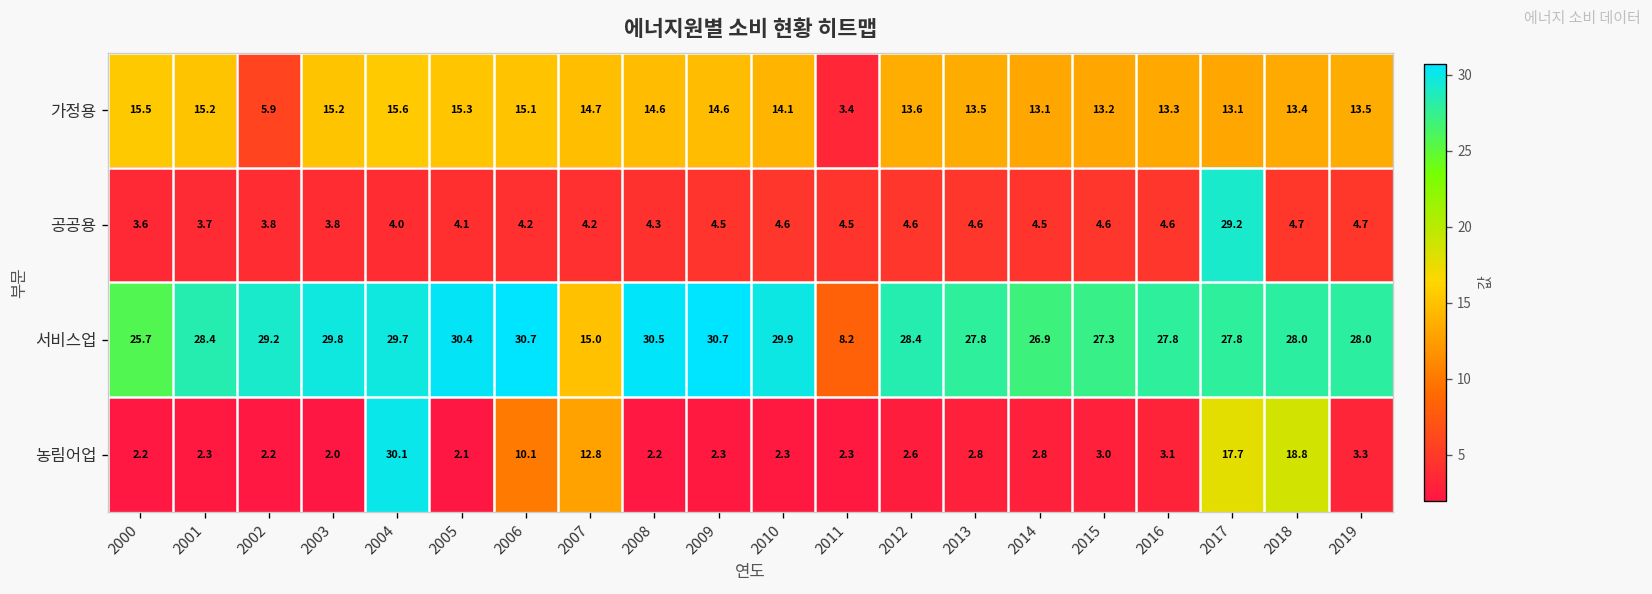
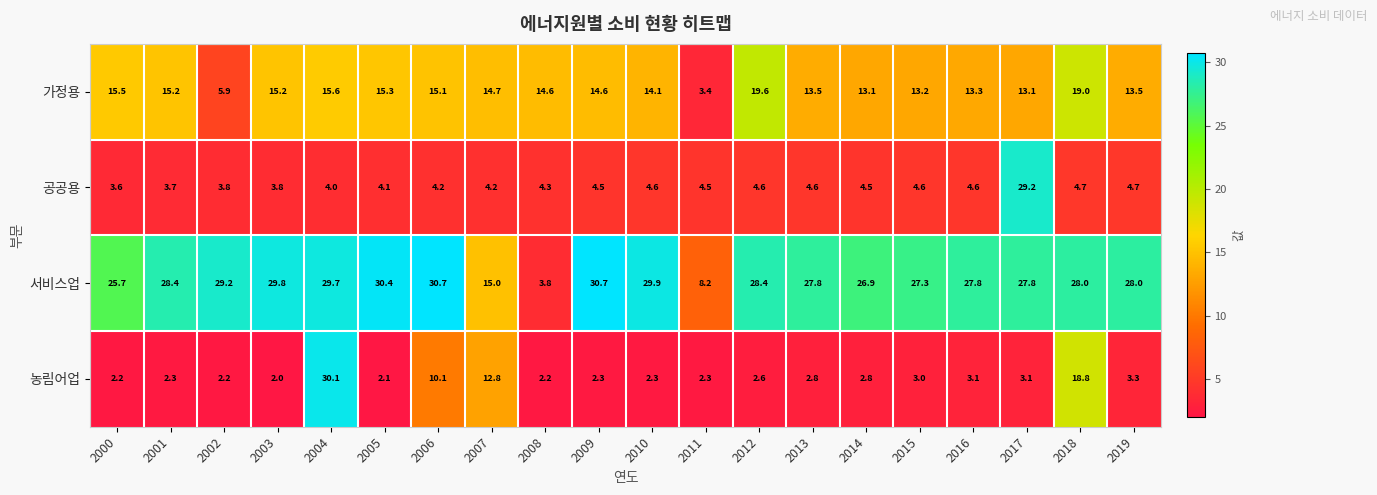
가정용, 2012: 13.6 -> 19.6
가정용, 2018: 13.4 -> 19.0
서비스업, 2008: 30.5 -> 3.8
농림어업, 2017: 17.7 -> 3.1
